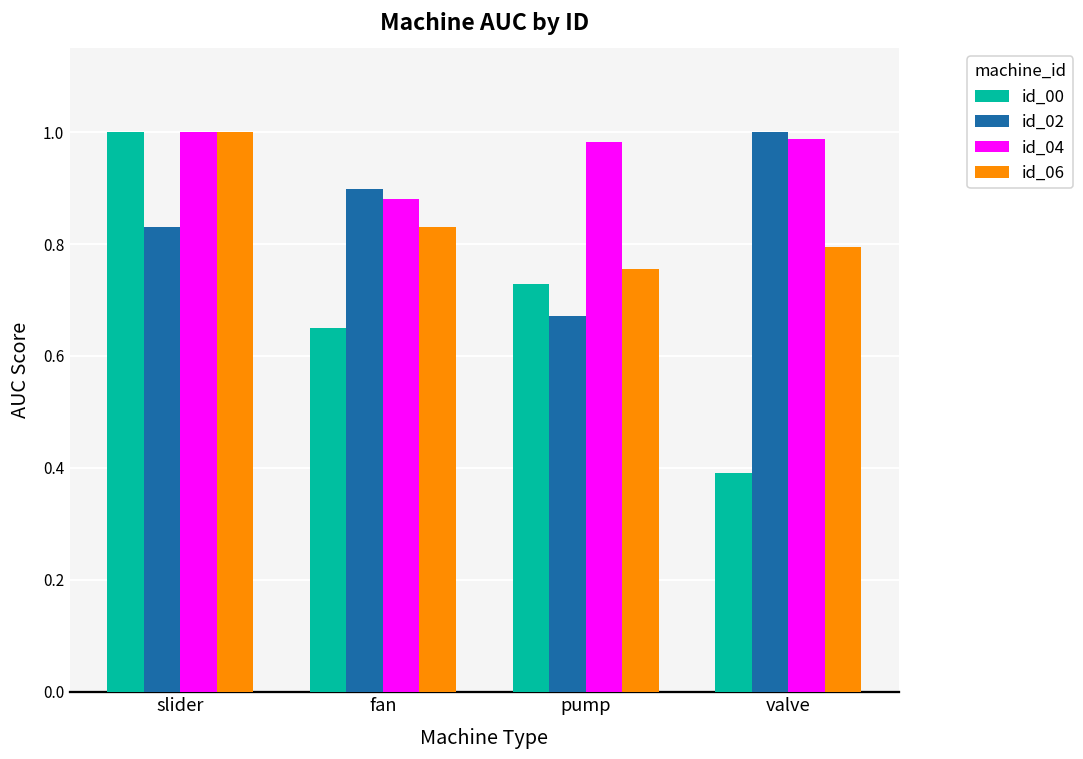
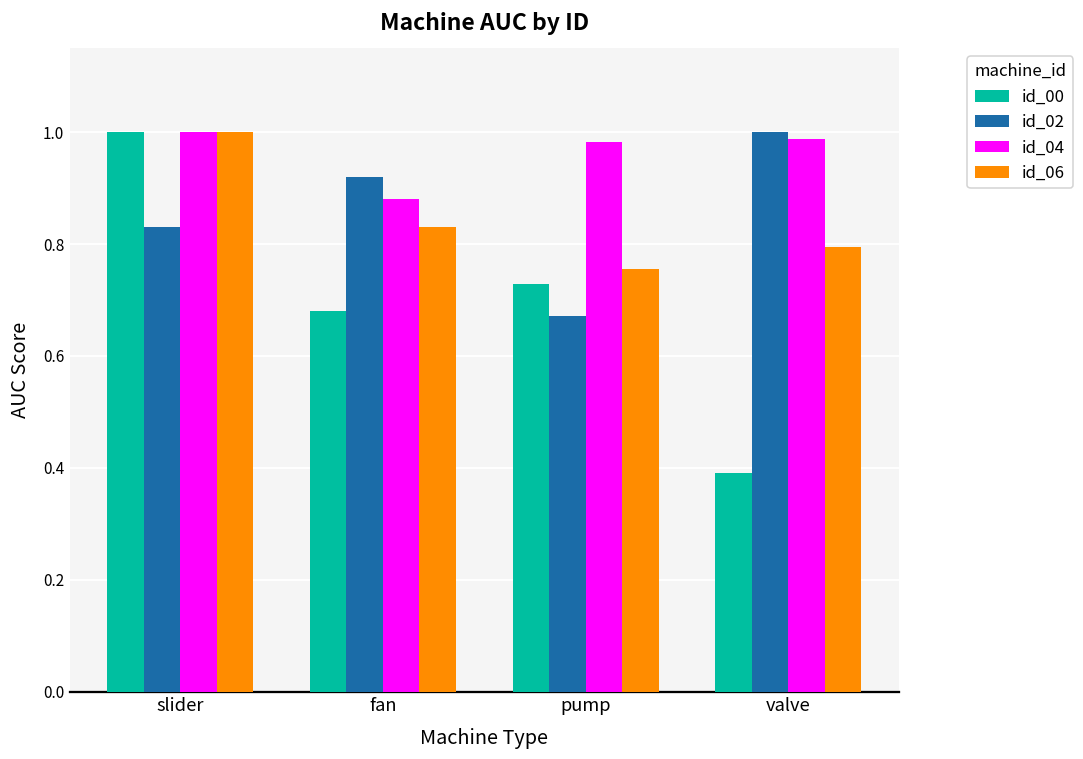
id_00, fan: 0.65 -> 0.68
id_02, fan: 0.90 -> 0.92
